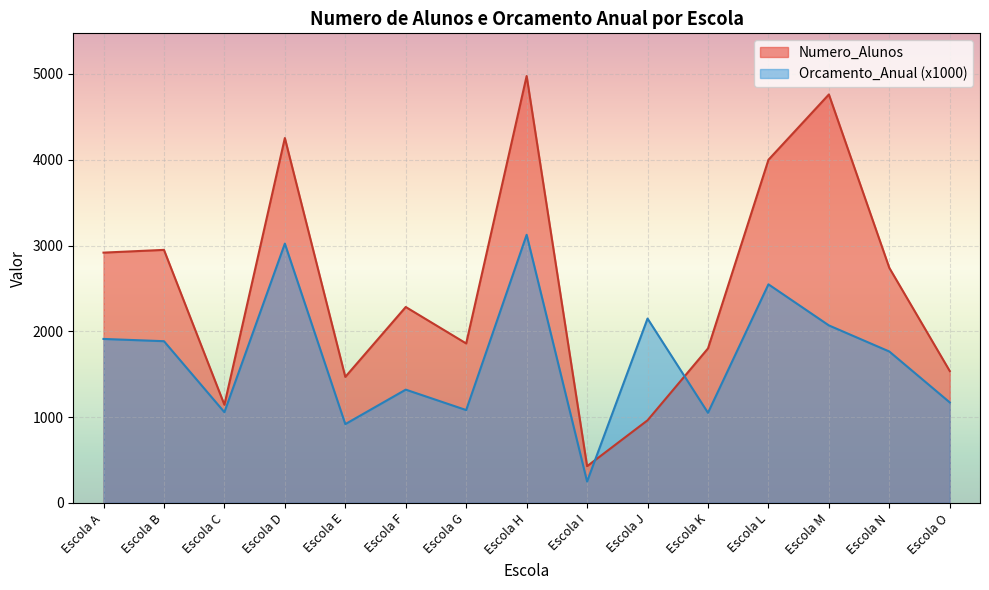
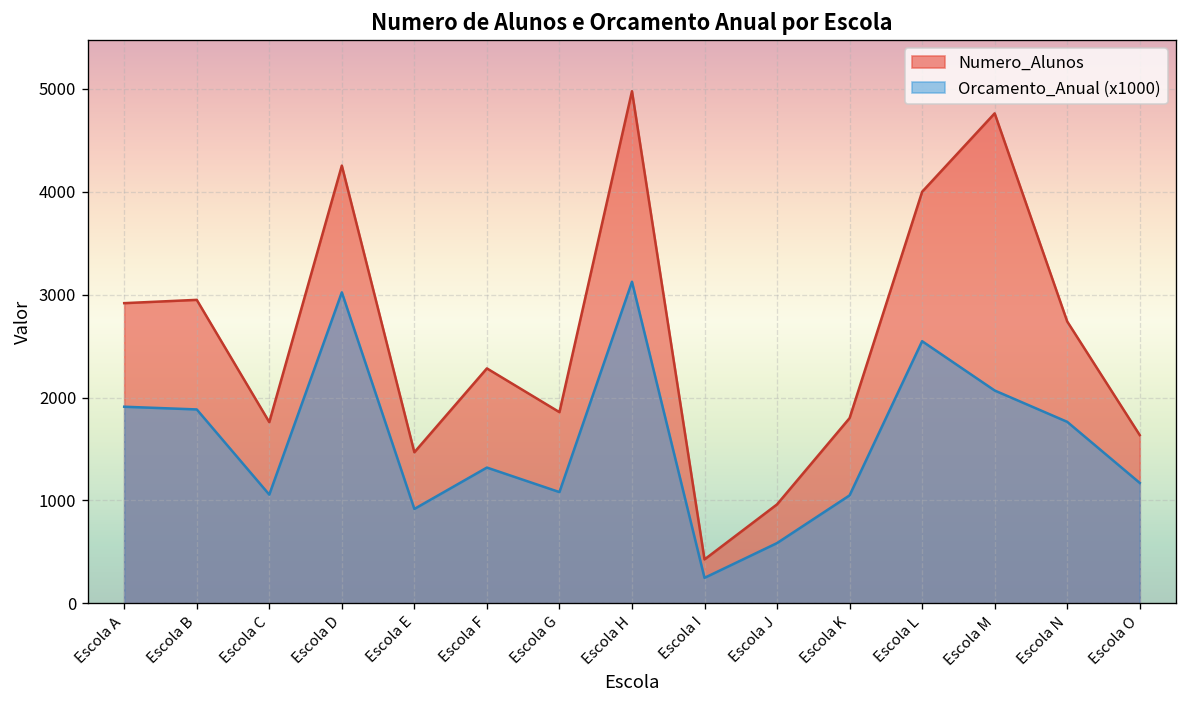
Numero_Alunos, Escola C: 1100 -> 1800
Orcamento_Anual (x1000), Escola J: 2100 -> 600
Numero_Alunos, Escola O: 1500 -> 1600
